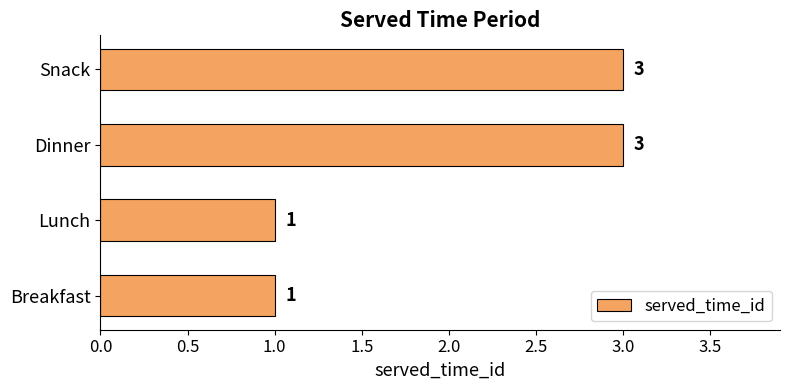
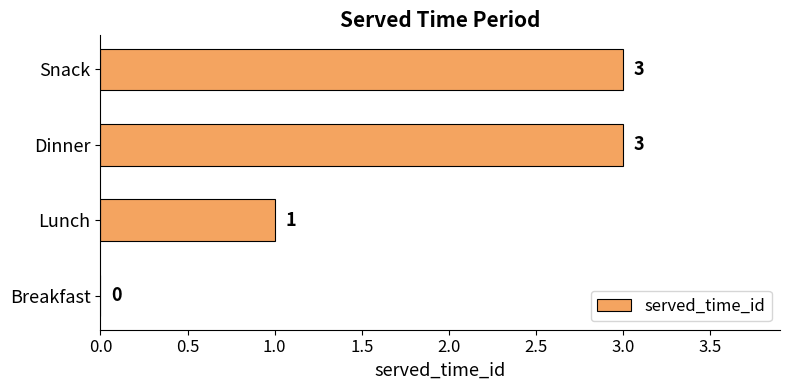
Breakfast: 1 -> 0
